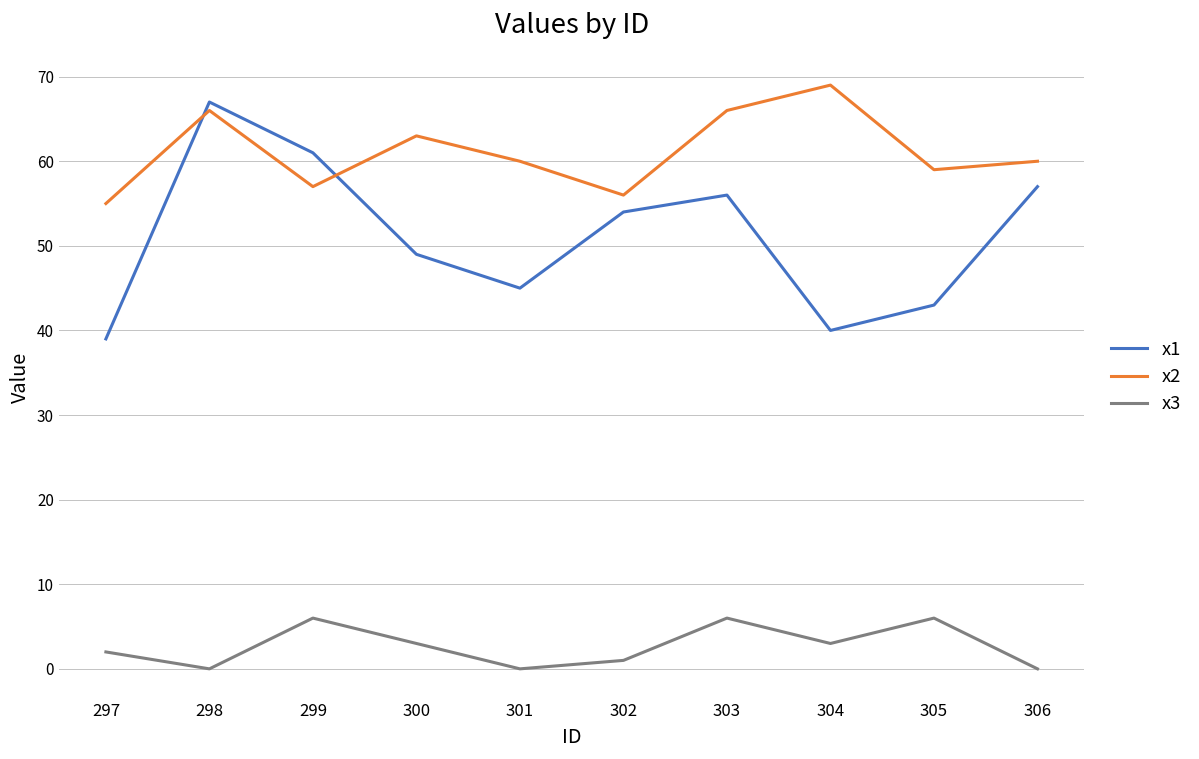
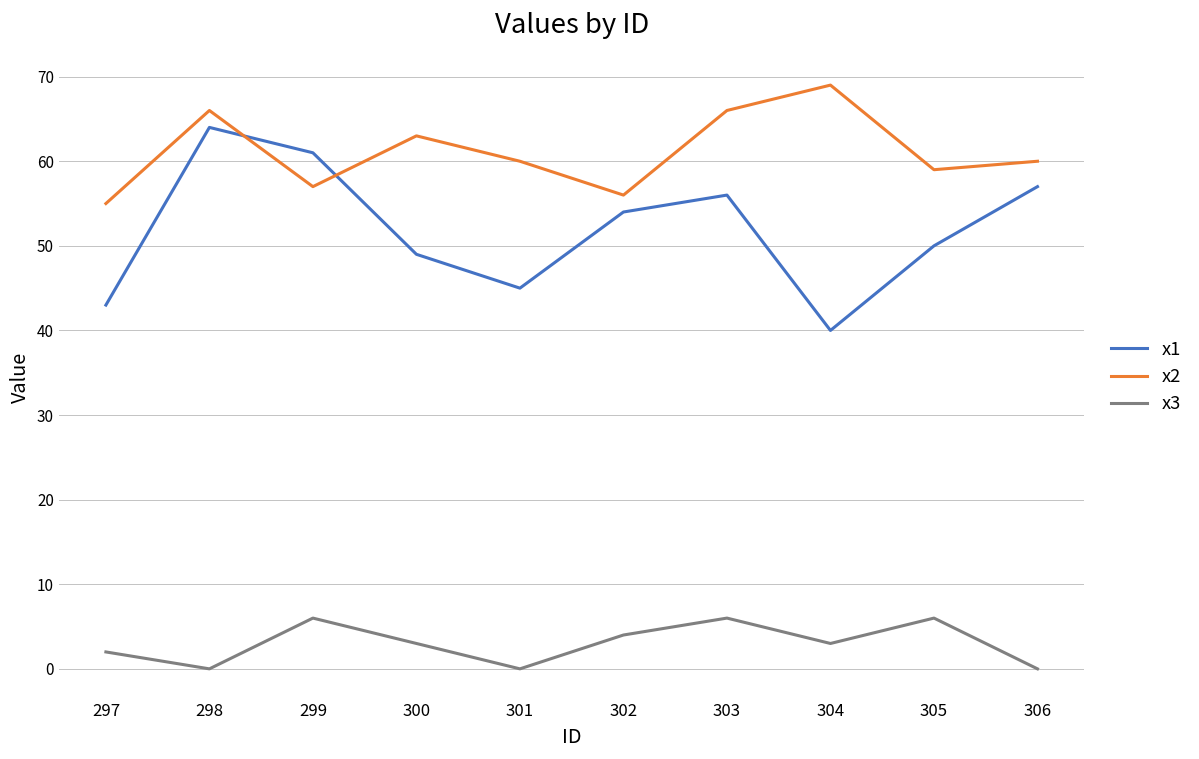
x1, 297: 39 -> 43
x1, 298: 67 -> 64
x3, 302: 1 -> 4
x1, 305: 43 -> 50
